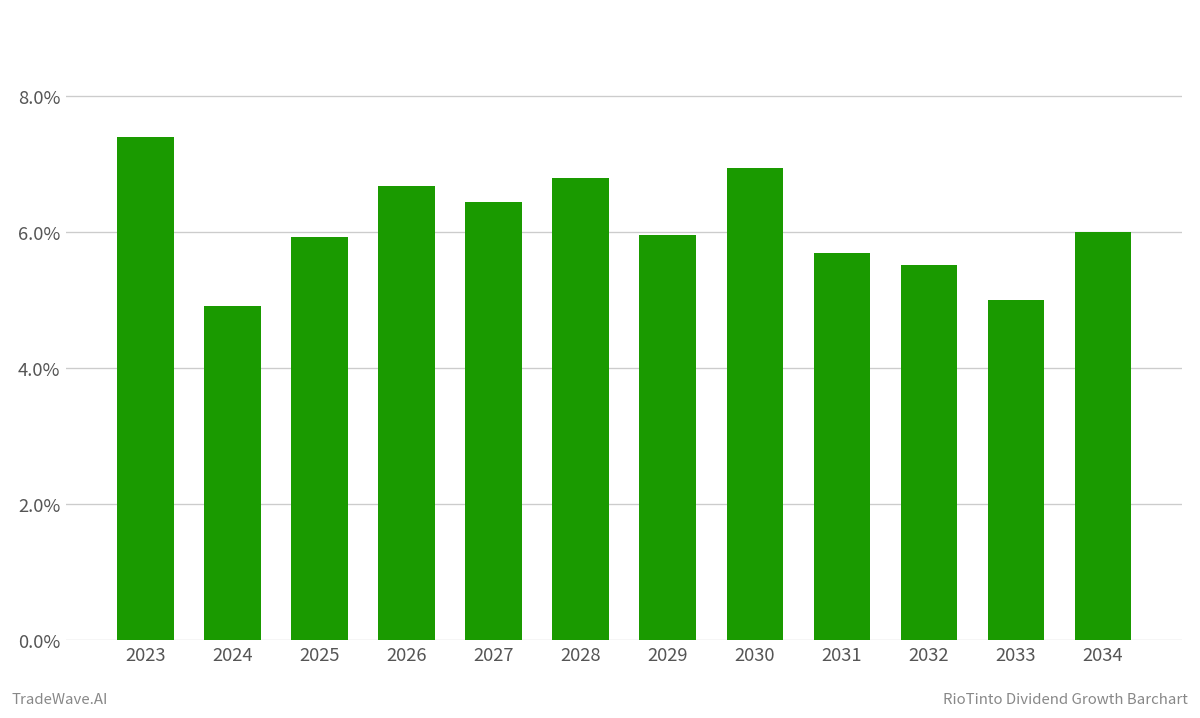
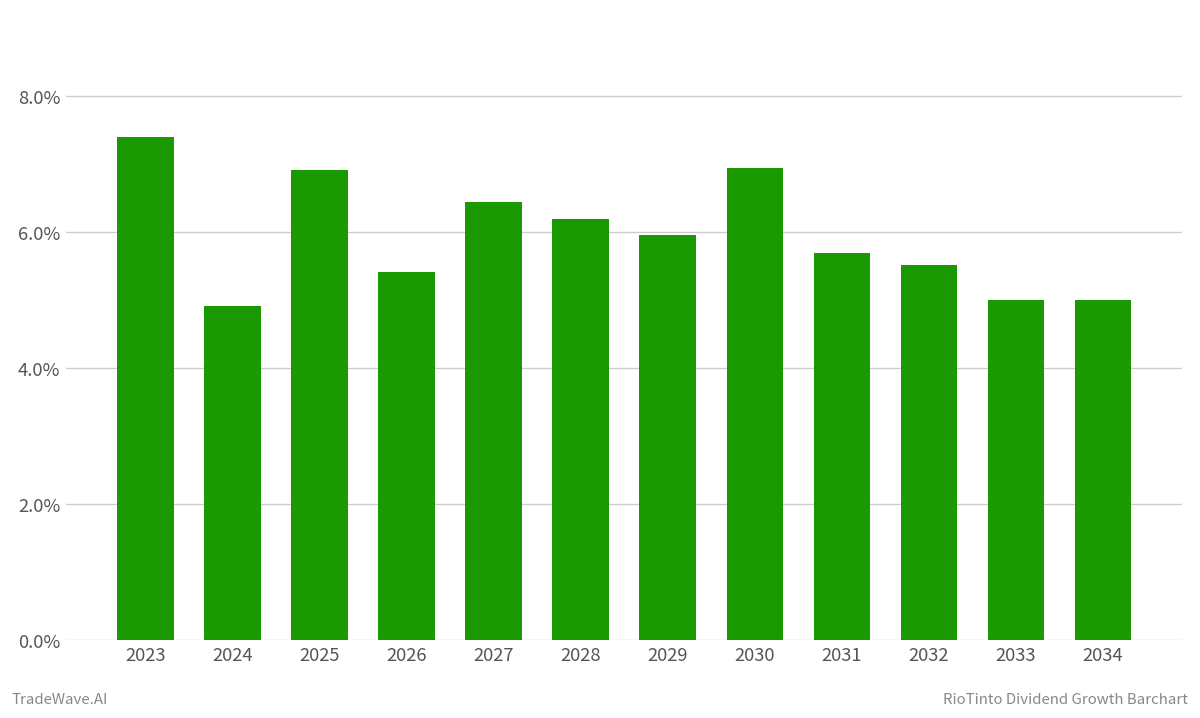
2025: 5.9% -> 6.9%
2026: 6.7% -> 5.4%
2028: 6.8% -> 6.2%
2034: 6.0% -> 5.0%
